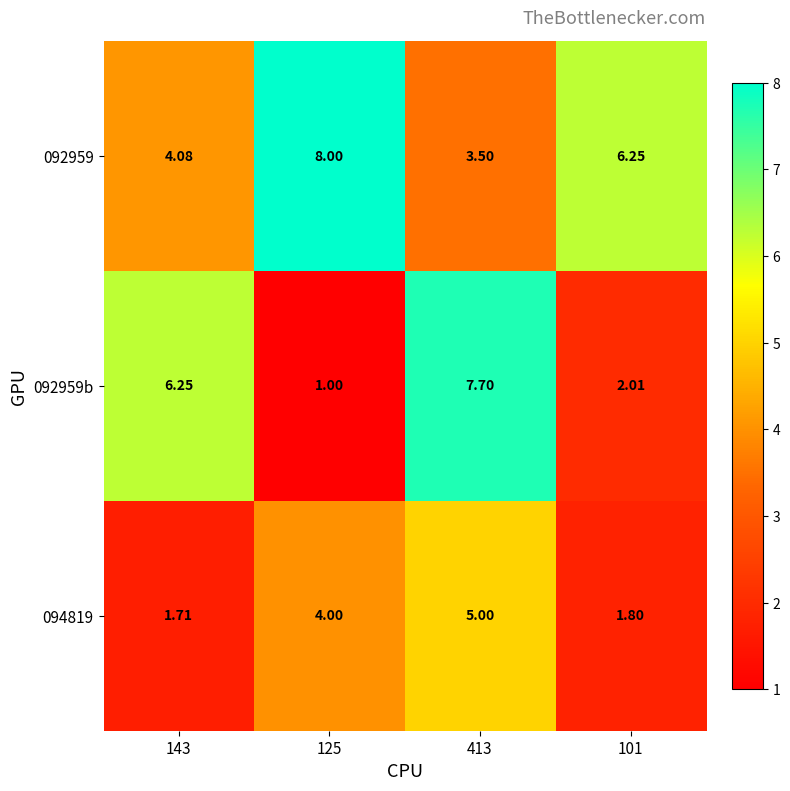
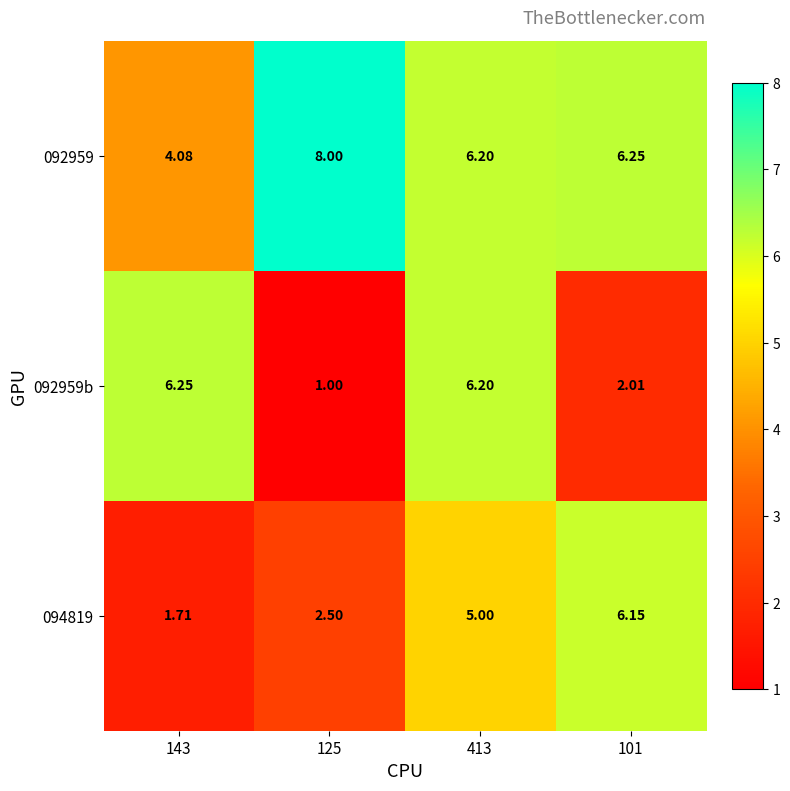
092959, 413: 3.50 -> 6.20
092959b, 413: 7.70 -> 6.20
094819, 125: 4.00 -> 2.50
094819, 101: 1.80 -> 6.15
